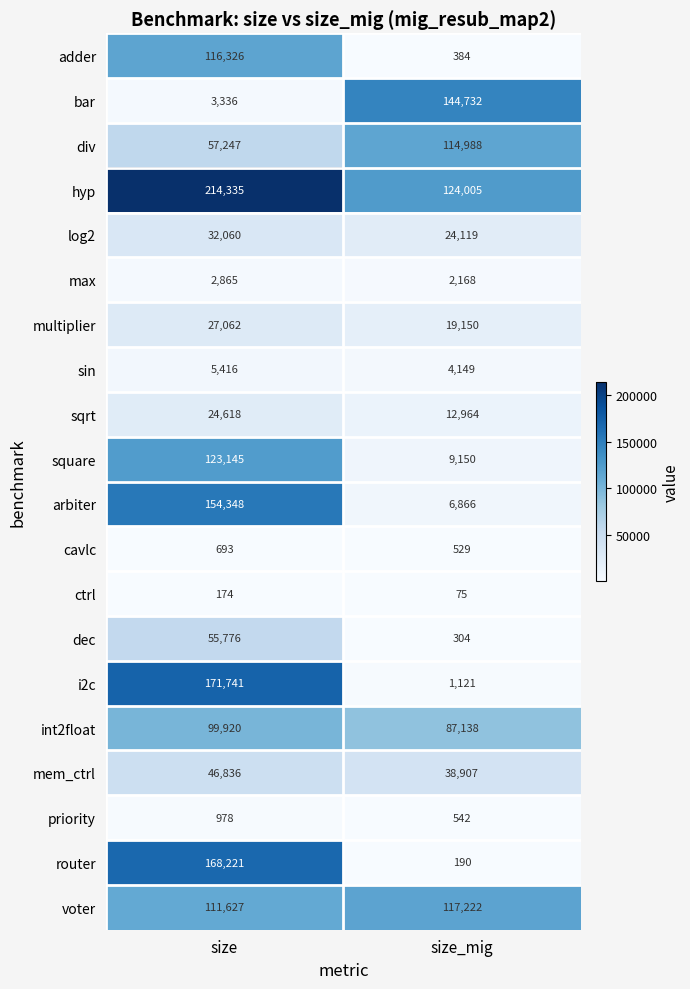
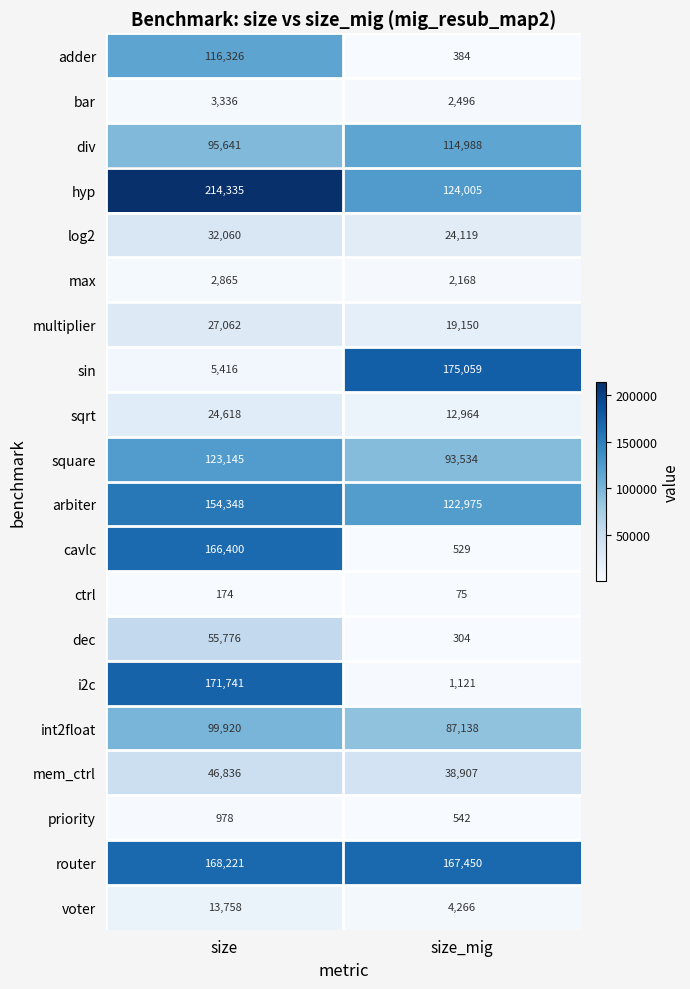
bar, size_mig: 144,732 -> 2,496
div, size: 57,247 -> 95,641
sin, size_mig: 4,149 -> 175,059
square, size_mig: 9,150 -> 93,534
arbiter, size_mig: 6,866 -> 122,975
cavlc, size: 693 -> 166,400
router, size_mig: 190 -> 167,450
voter, size: 111,627 -> 13,758
voter, size_mig: 117,222 -> 4,266
